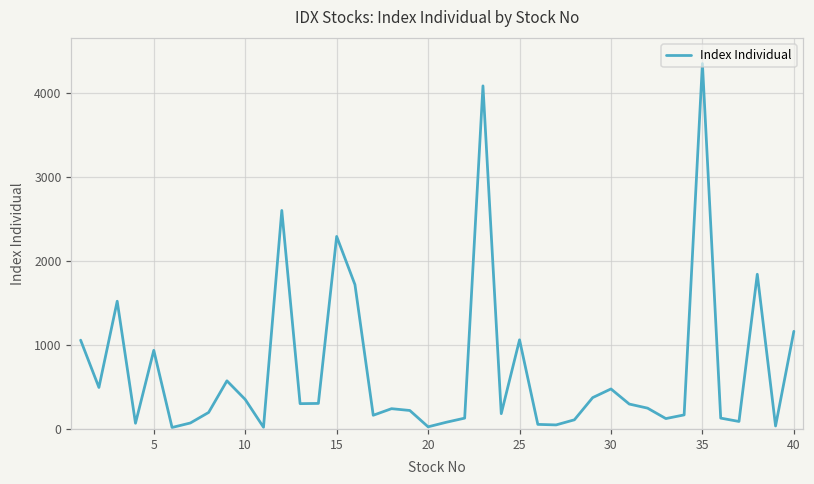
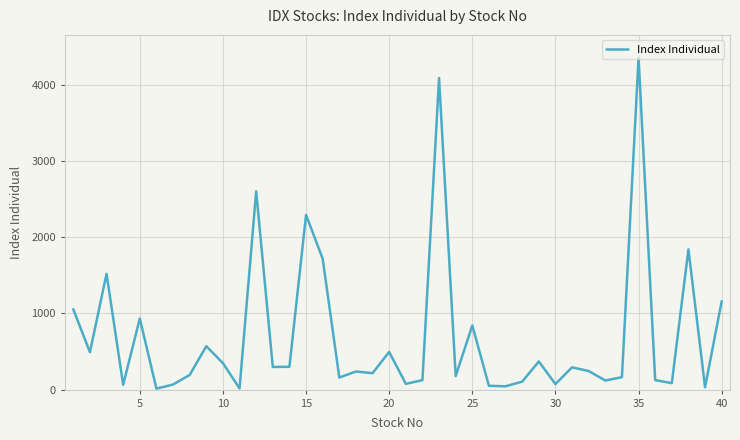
20: 0 -> 500
25: 1100 -> 800
30: 500 -> 100
